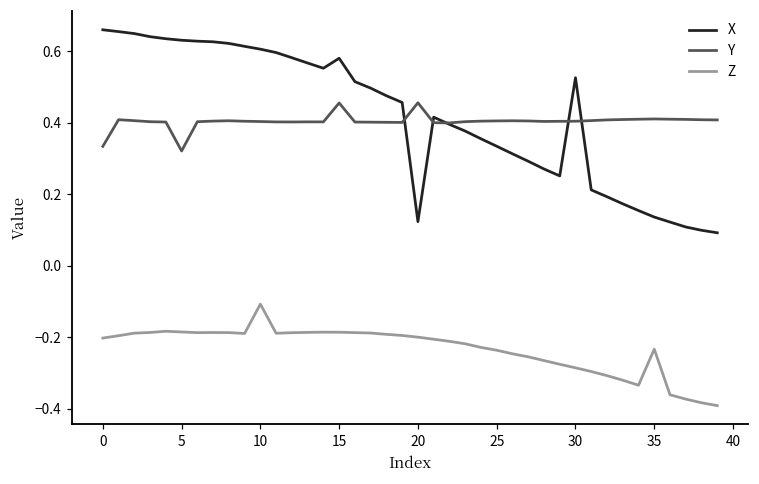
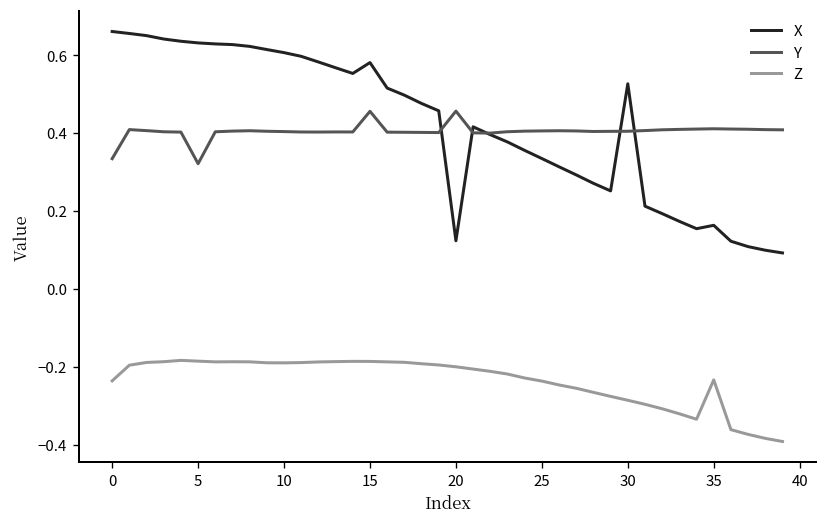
Z, 0: -0.20 -> -0.24
Z, 10: -0.11 -> -0.19
X, 35: 0.14 -> 0.16
